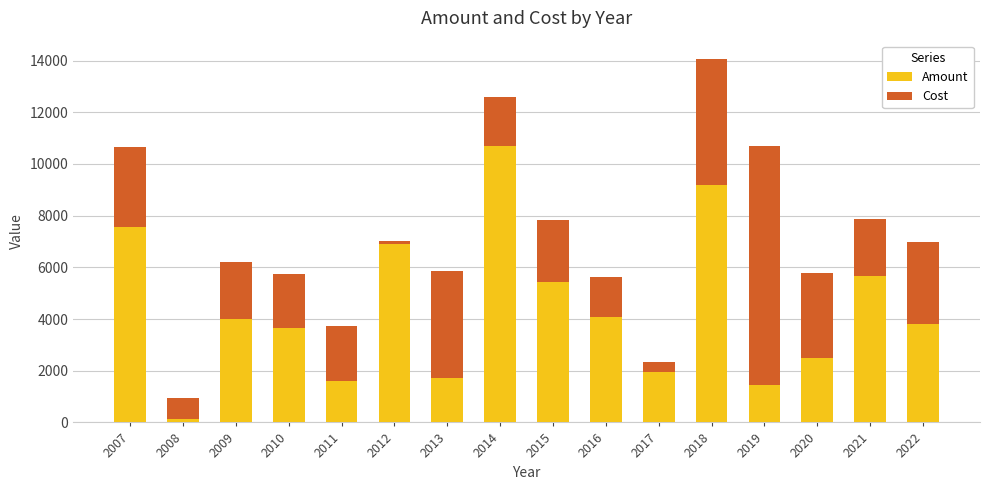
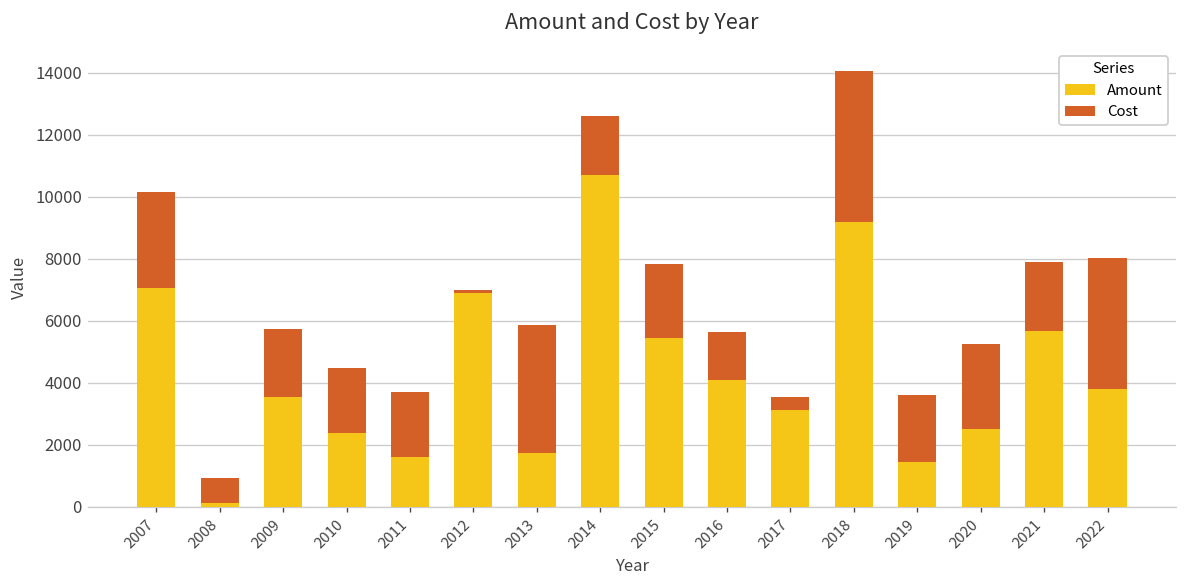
Amount, 2007: 7600 -> 7100
Amount, 2009: 4000 -> 3500
Amount, 2010: 3600 -> 2400
Amount, 2017: 1900 -> 3100
Cost, 2019: 9200 -> 2200
Cost, 2020: 3300 -> 2800
Cost, 2022: 3200 -> 4200
